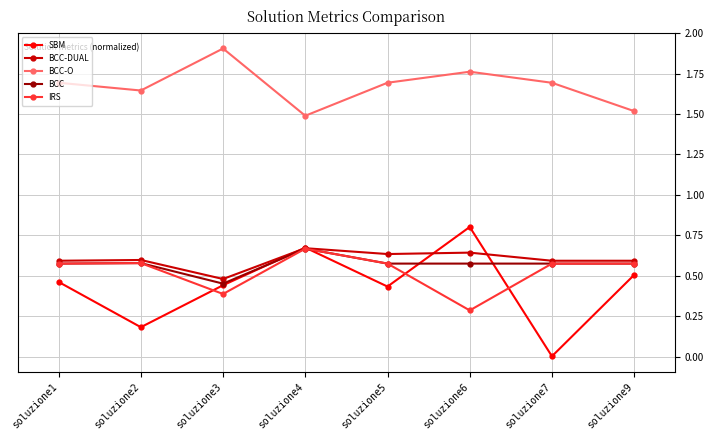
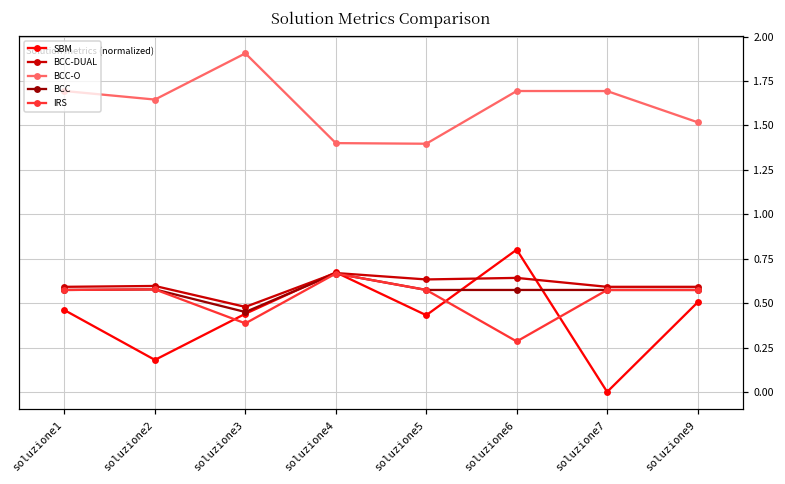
BCC-O, soluzione4: 1.49 -> 1.40
BCC-O, soluzione5: 1.69 -> 1.40
BCC-O, soluzione6: 1.76 -> 1.69
